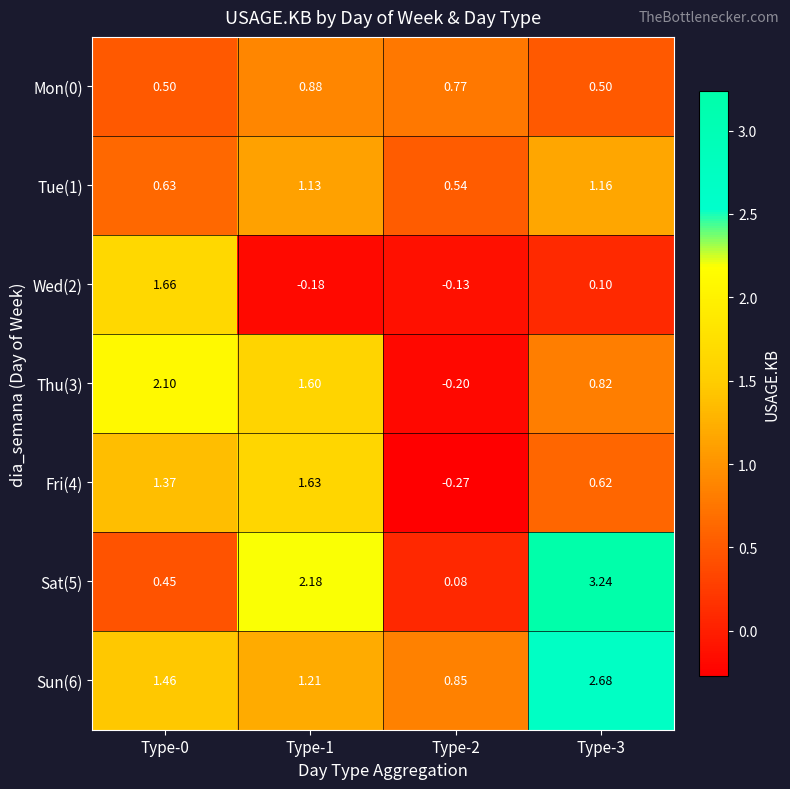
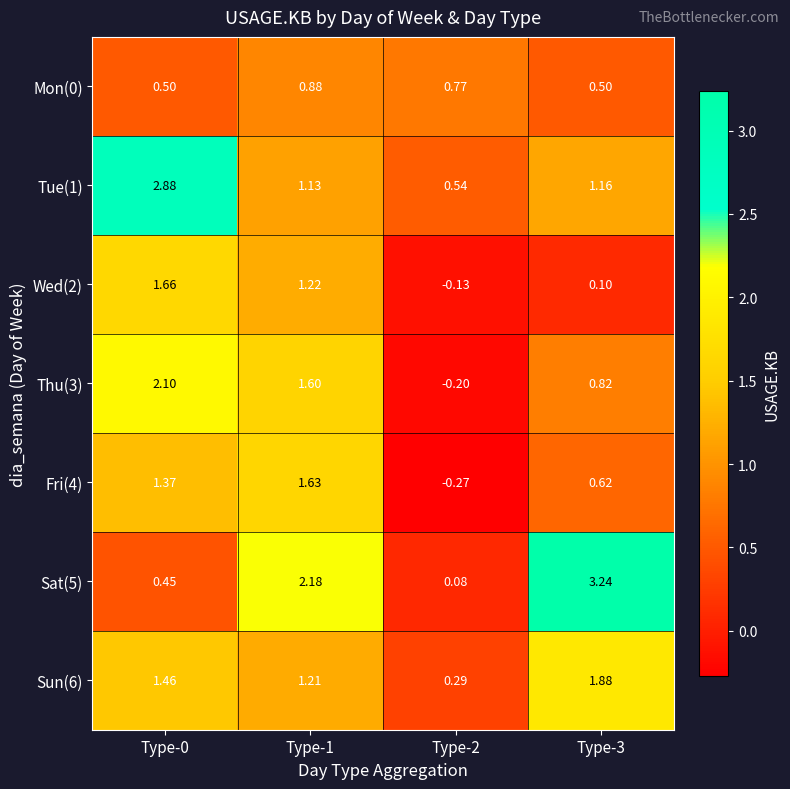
Tue(1), Type-0: 0.63 -> 2.88
Wed(2), Type-1: -0.18 -> 1.22
Sun(6), Type-2: 0.85 -> 0.29
Sun(6), Type-3: 2.68 -> 1.88
